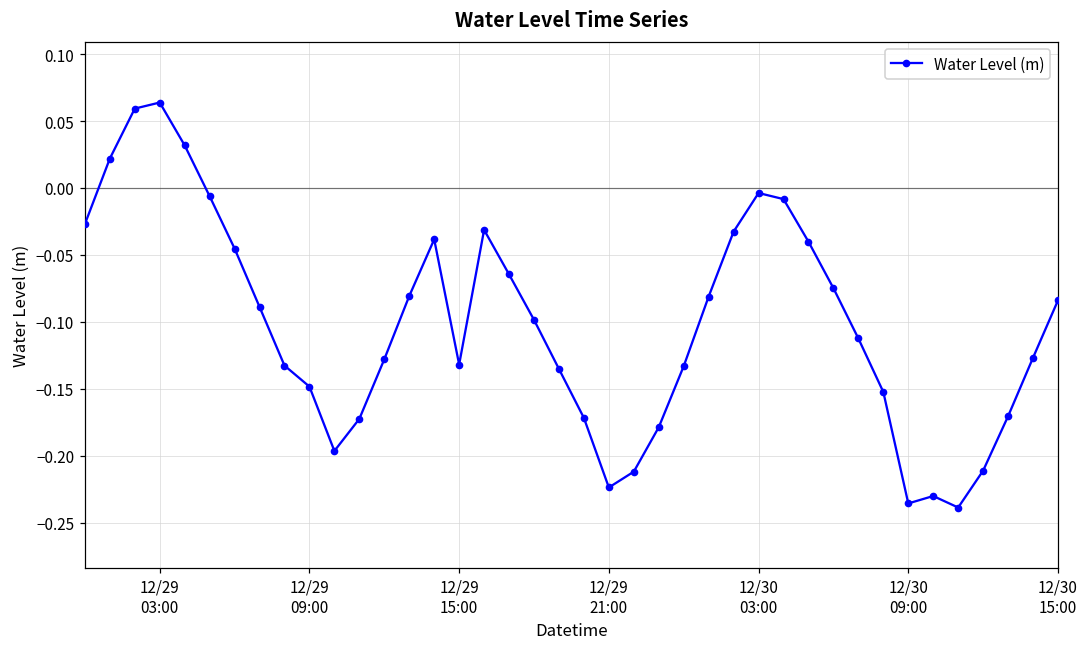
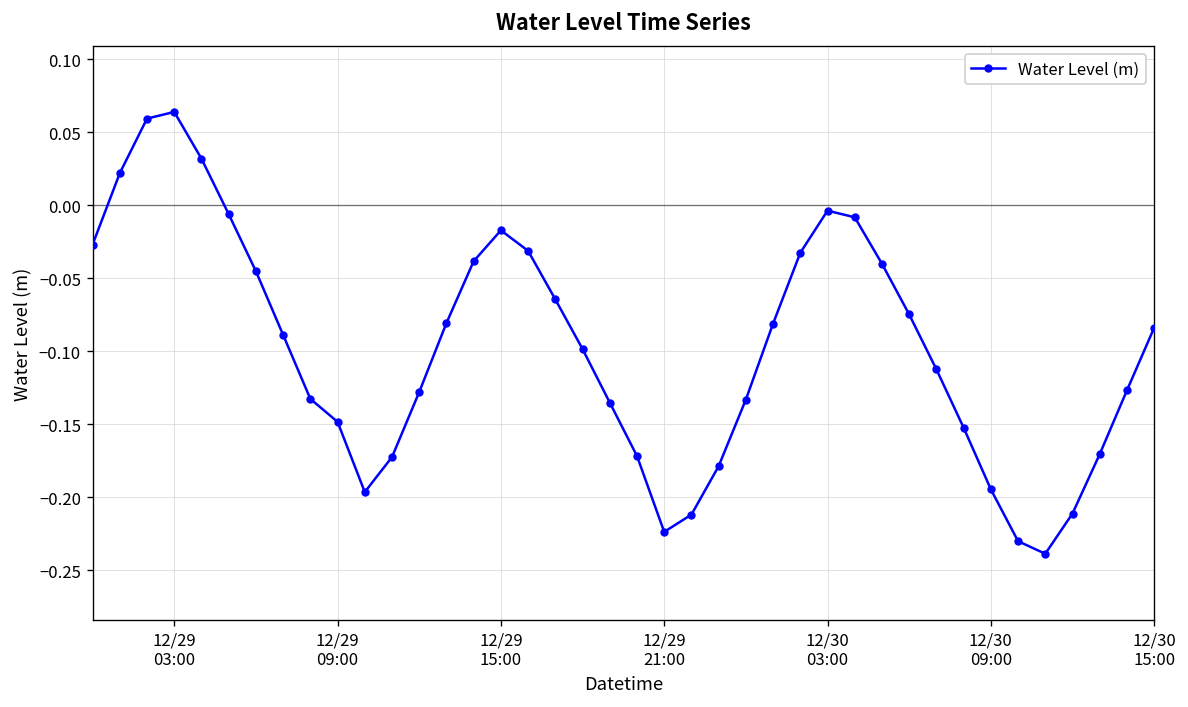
12/29 15:00: -0.132 -> -0.017
12/30 09:00: -0.236 -> -0.195
